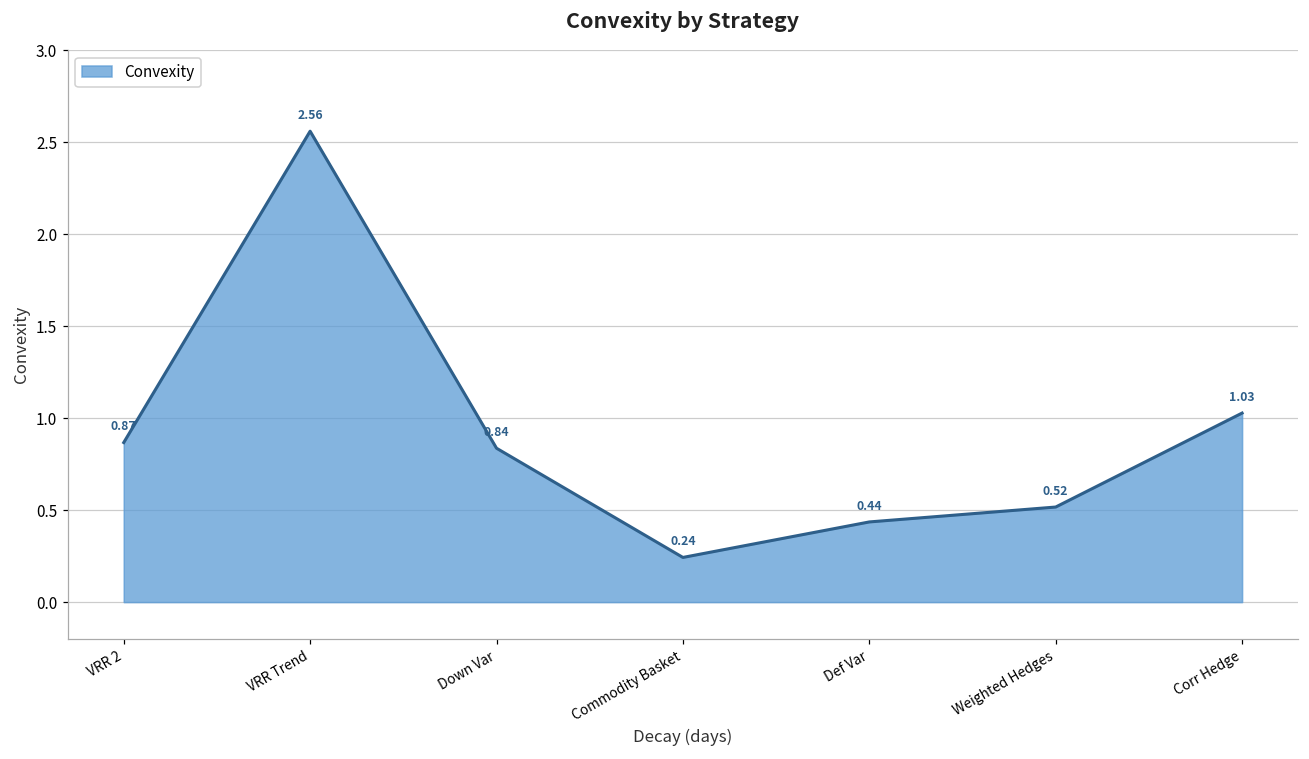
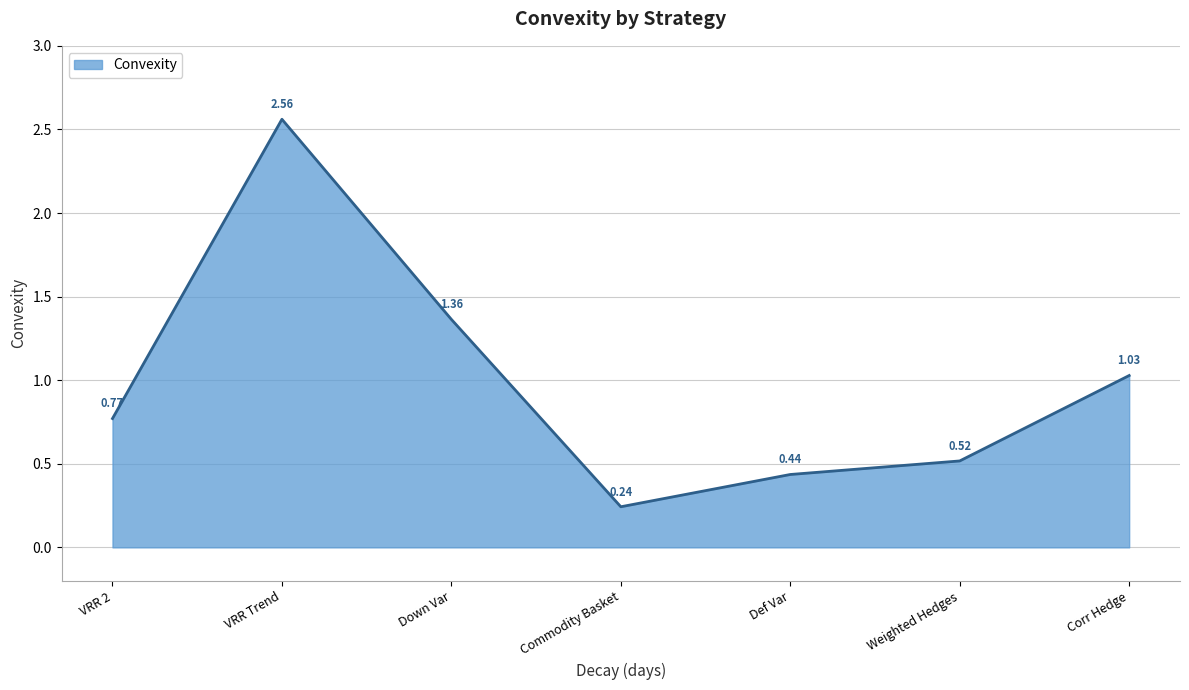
VRR 2: 0.87 -> 0.77
Down Var: 0.84 -> 1.36
